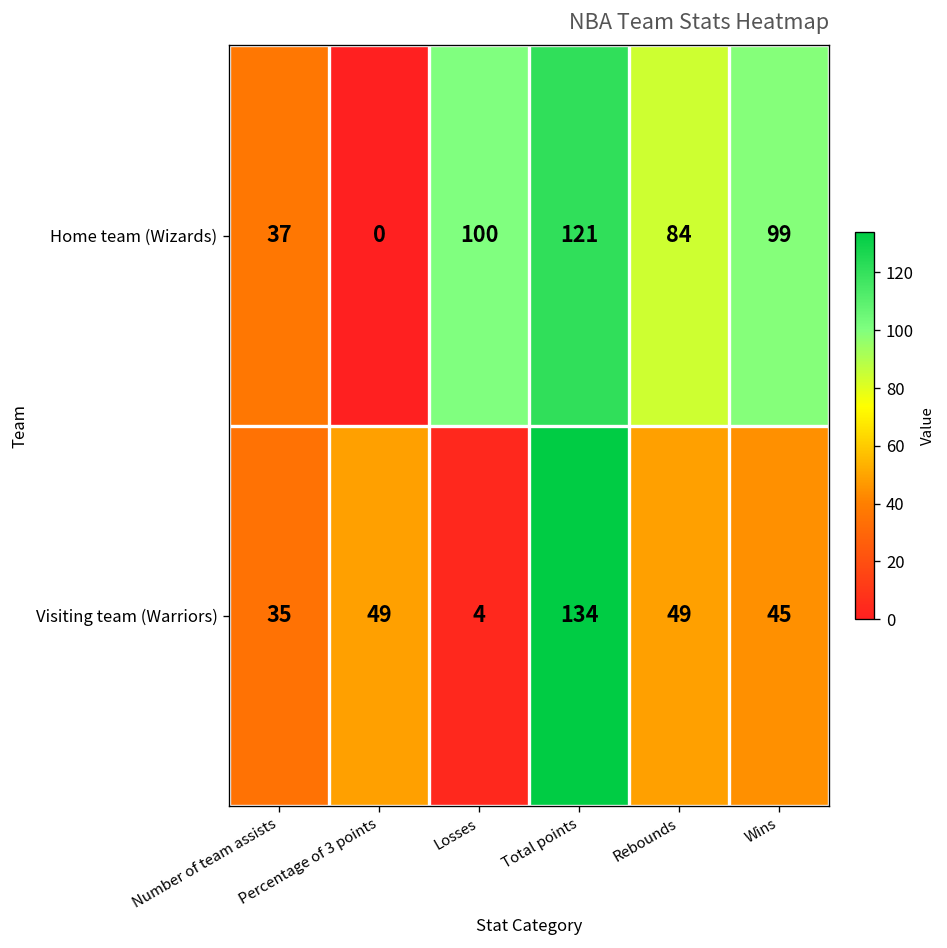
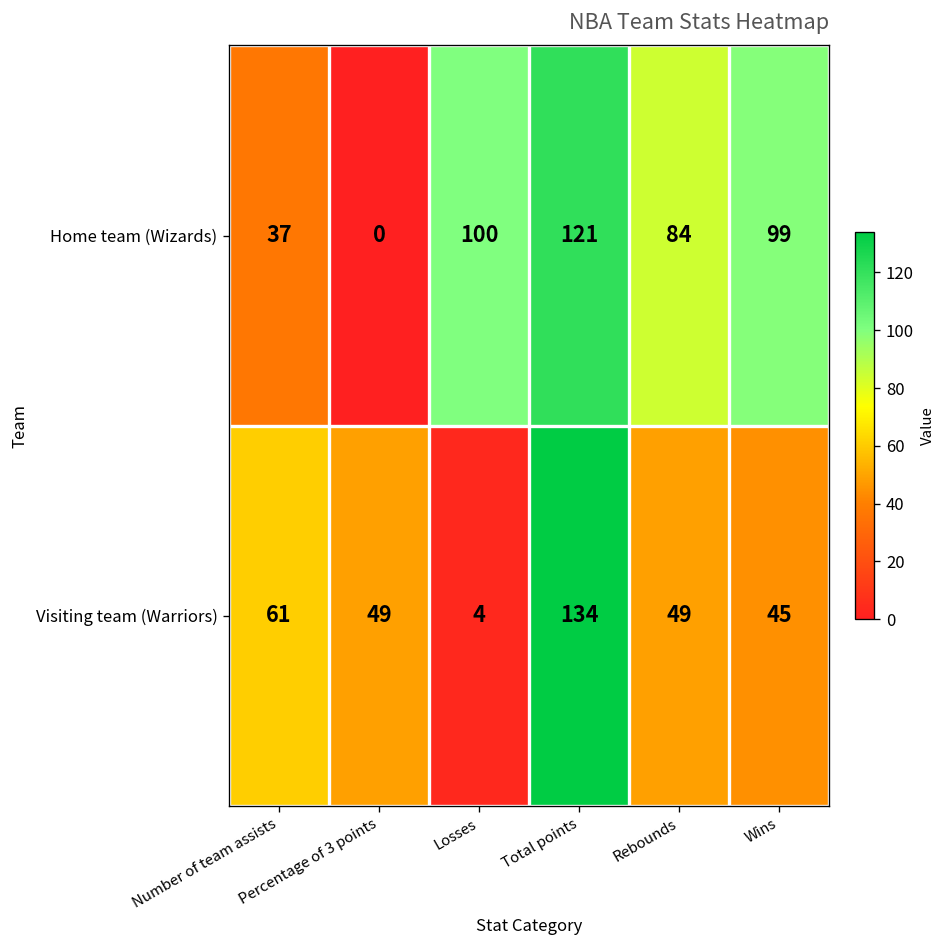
Visiting team (Warriors), Number of team assists: 35 -> 61
